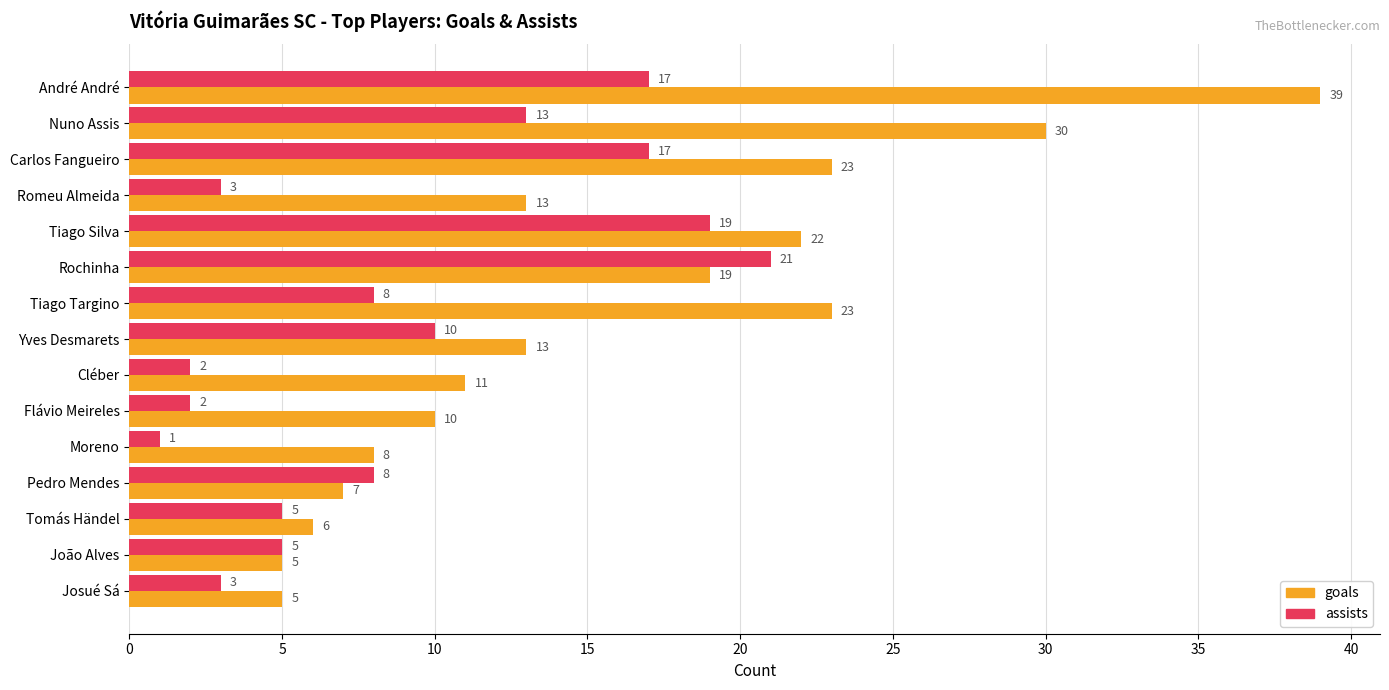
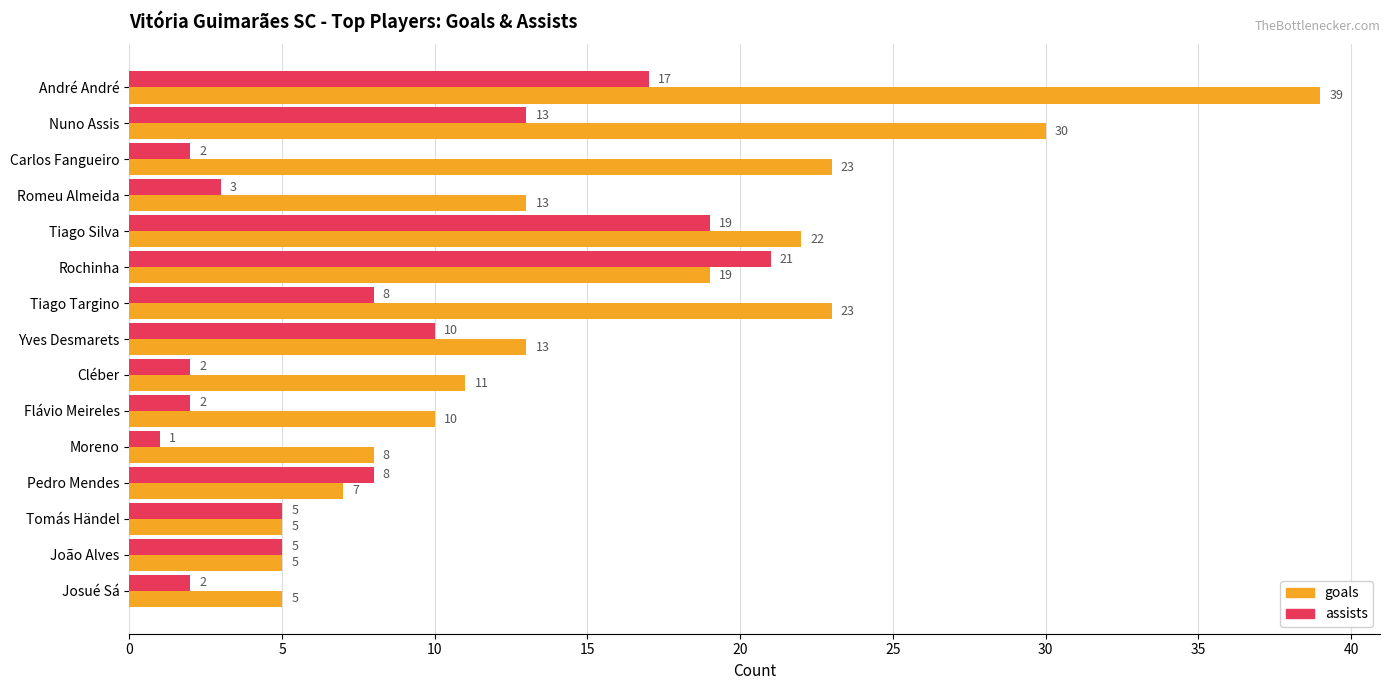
assists, Carlos Fangueiro: 17 -> 2
goals, Tomás Händel: 6 -> 5
assists, Josué Sá: 3 -> 2
